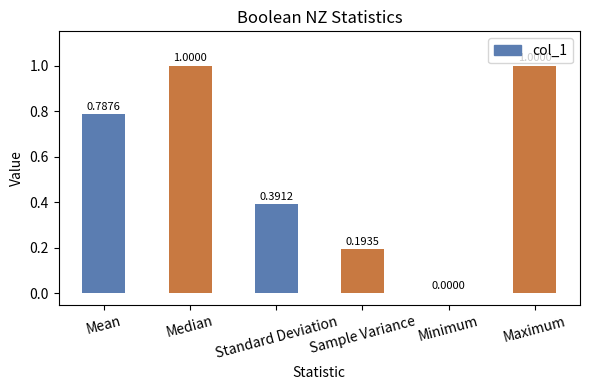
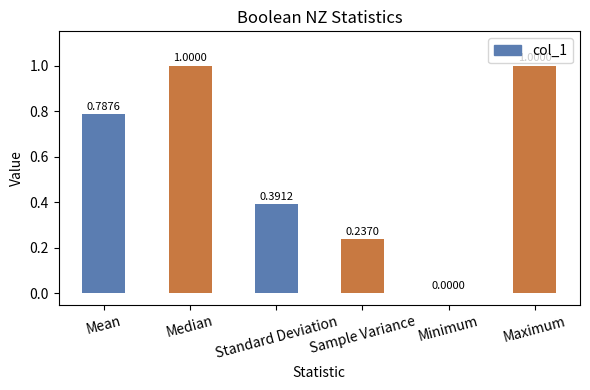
Sample Variance: 0.1935 -> 0.2370
